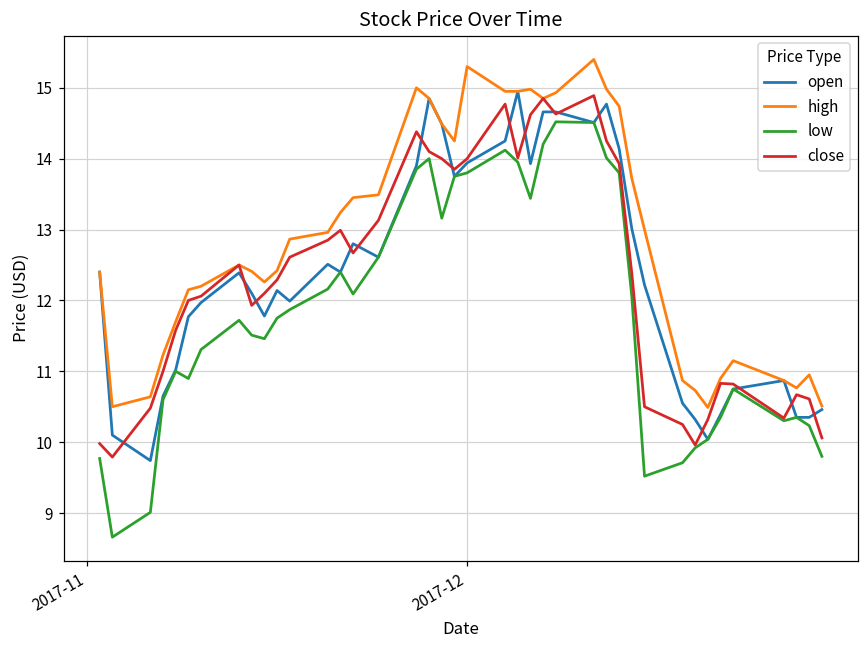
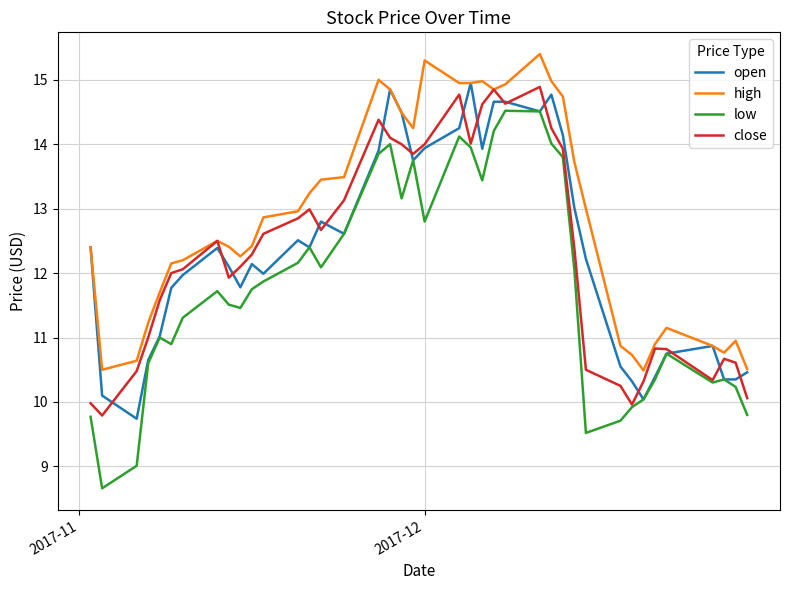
low, 2017-12: 13.8 -> 12.8
